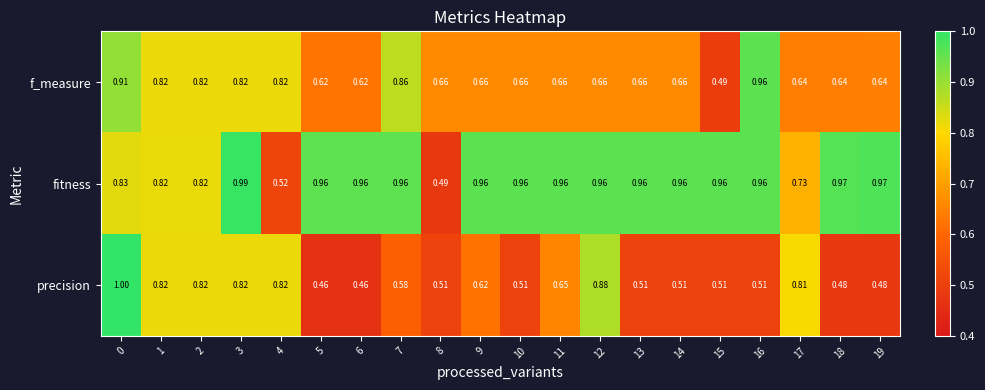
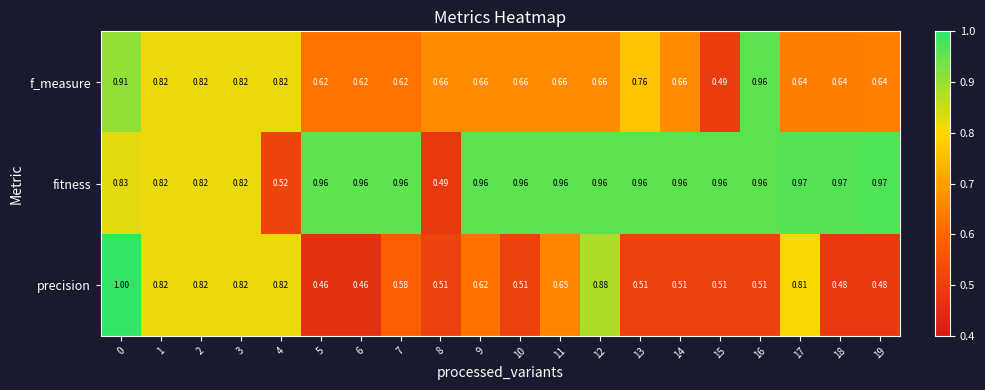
f_measure, 7: 0.86 -> 0.62
f_measure, 13: 0.66 -> 0.76
fitness, 3: 0.99 -> 0.82
fitness, 17: 0.73 -> 0.97
